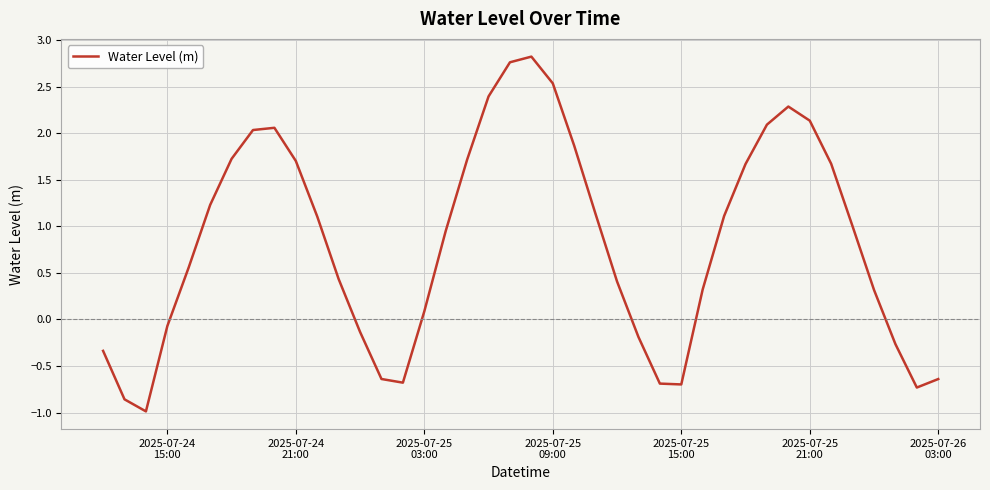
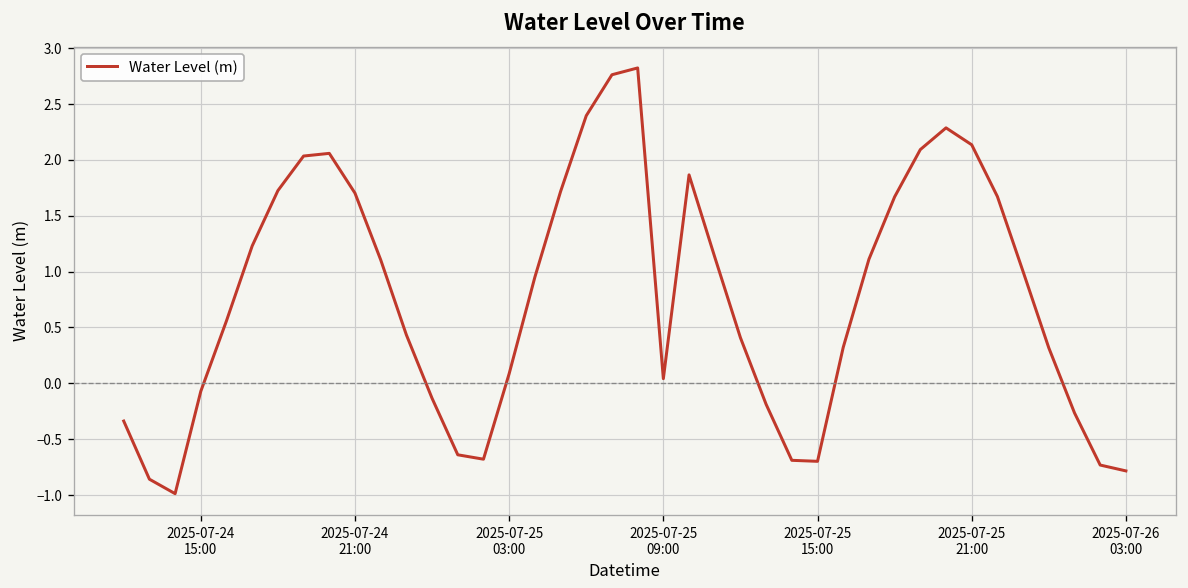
2025-07-25 09:00: 2.5 -> 0.0
2025-07-26 03:00: -0.6 -> -0.8
